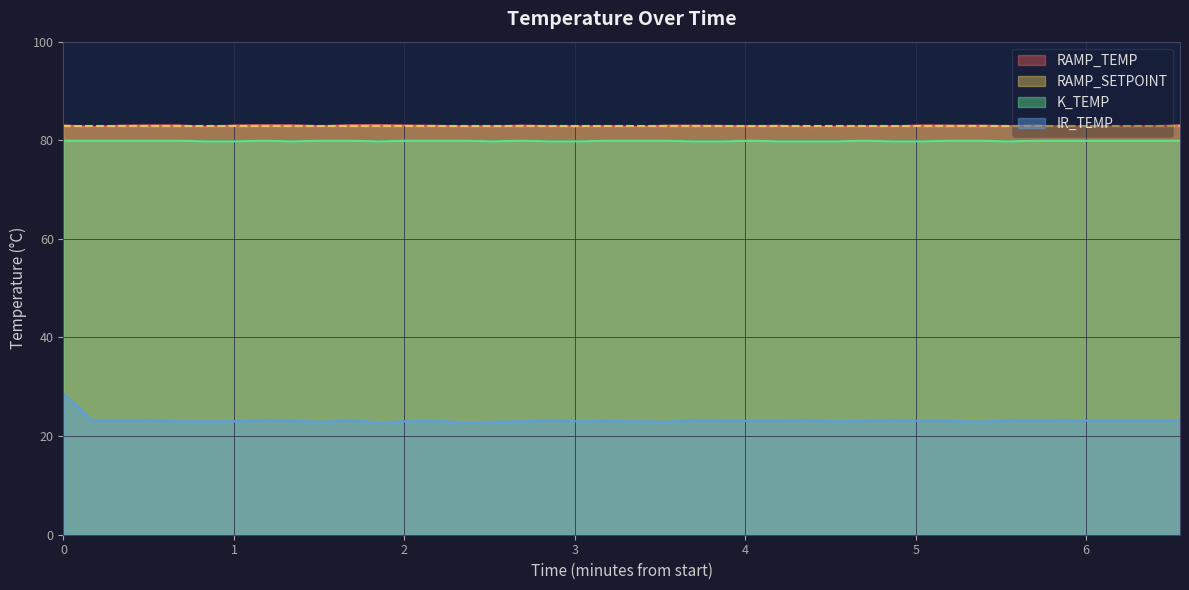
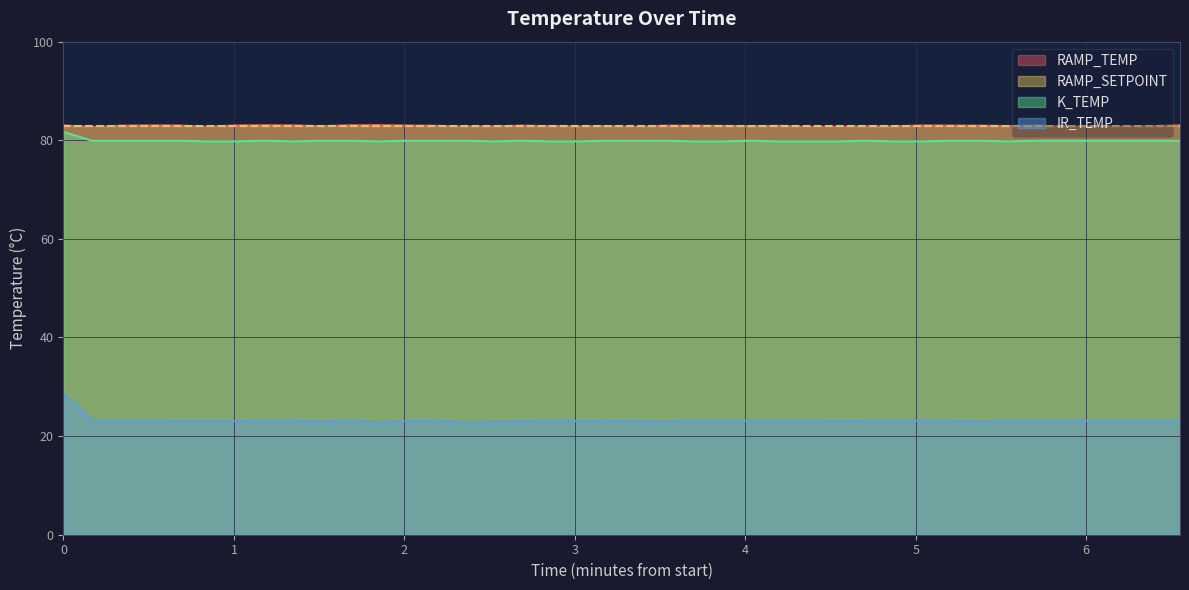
K_TEMP, 0: 80 -> 82
